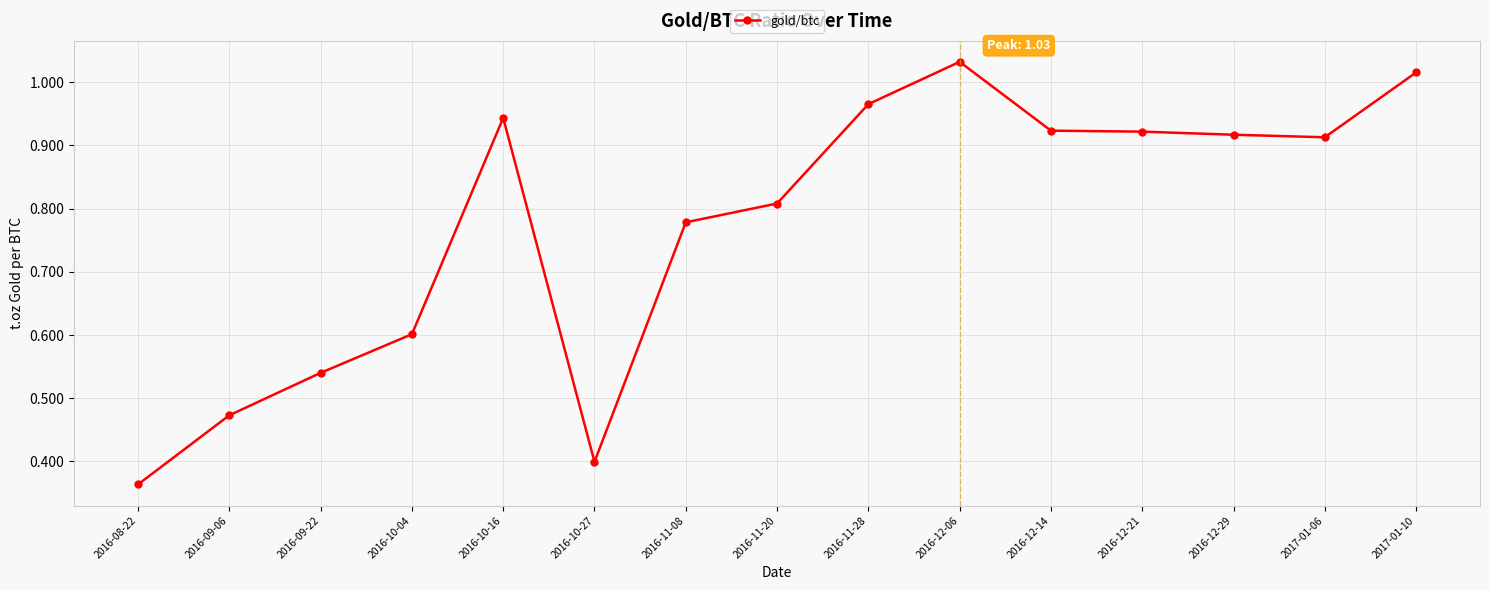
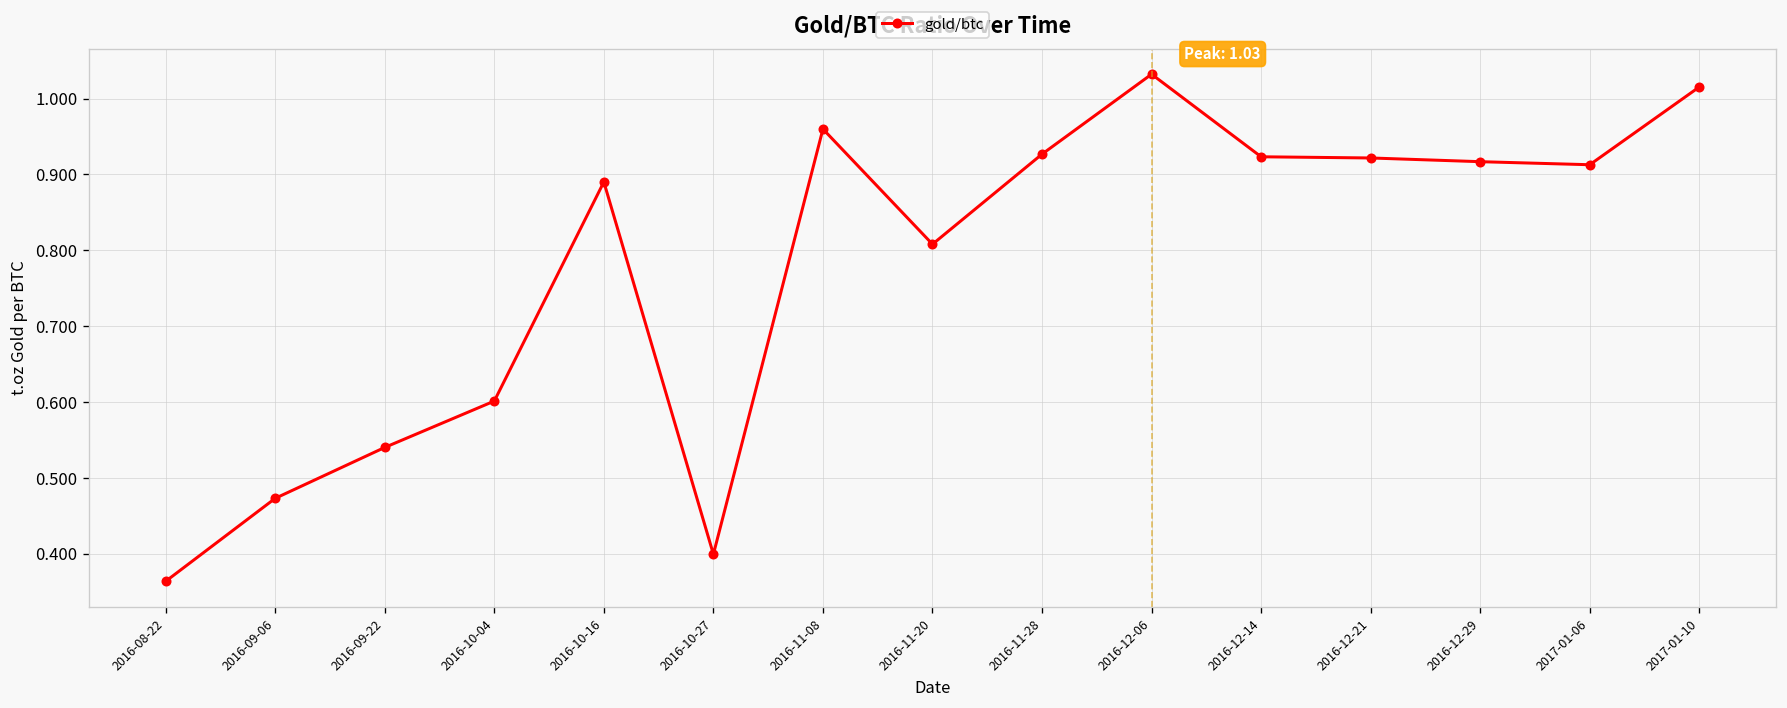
2016-10-16: 0.94 -> 0.89
2016-11-08: 0.78 -> 0.96
2016-11-28: 0.97 -> 0.93
